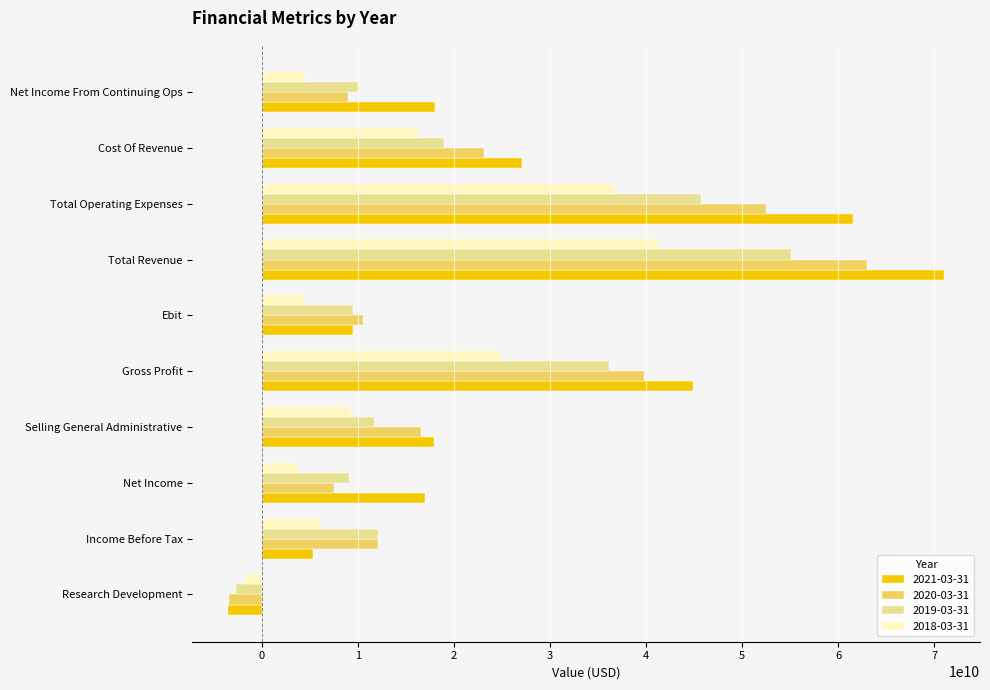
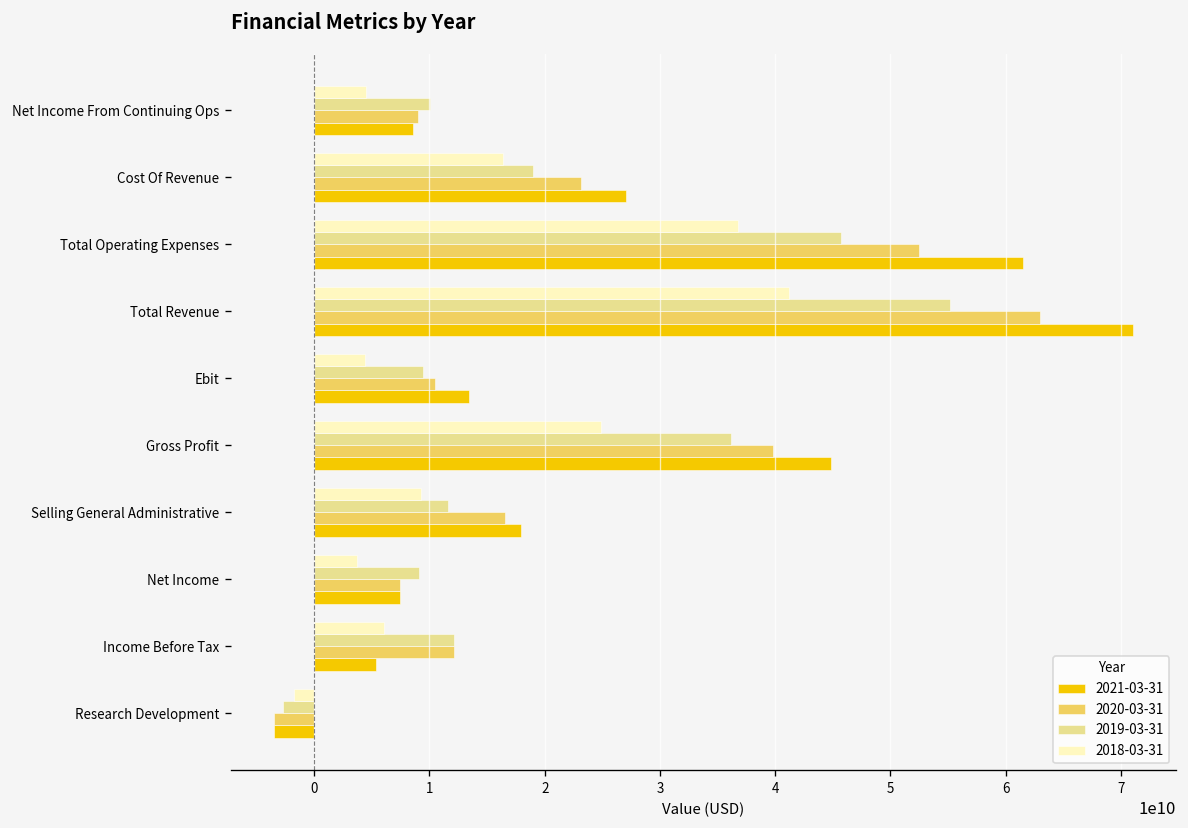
2021-03-31, Net Income From Continuing Ops: 18000000000 -> 9000000000
2021-03-31, Ebit: 10000000000 -> 13000000000
2021-03-31, Net Income: 17000000000 -> 7000000000
